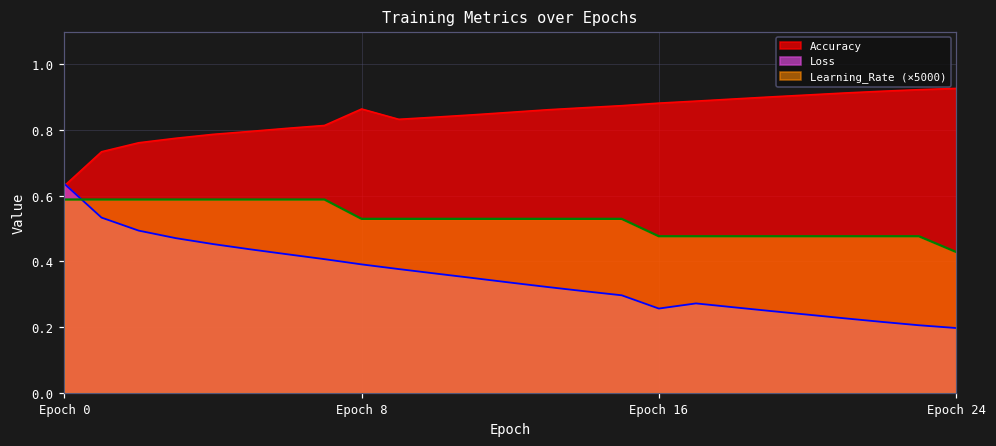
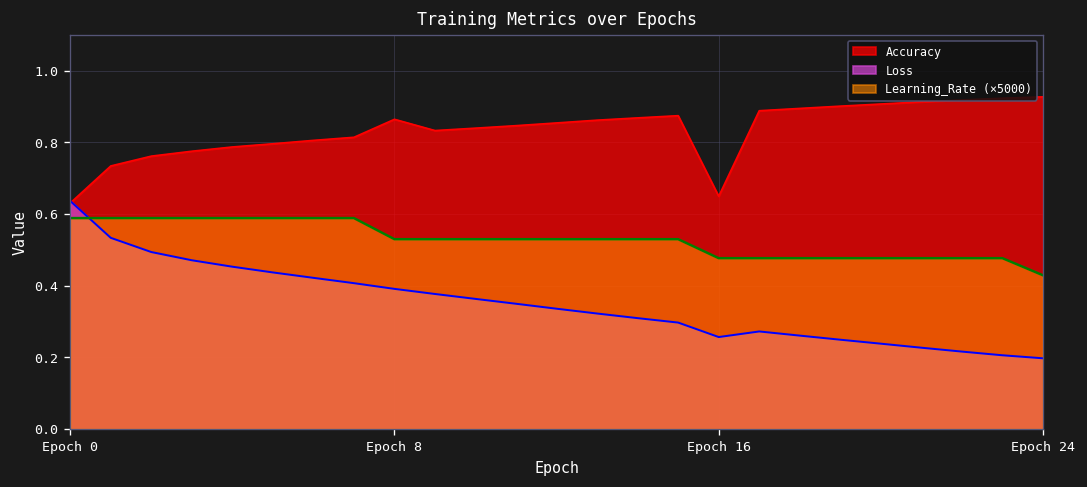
Accuracy, Epoch 16: 0.88 -> 0.65
